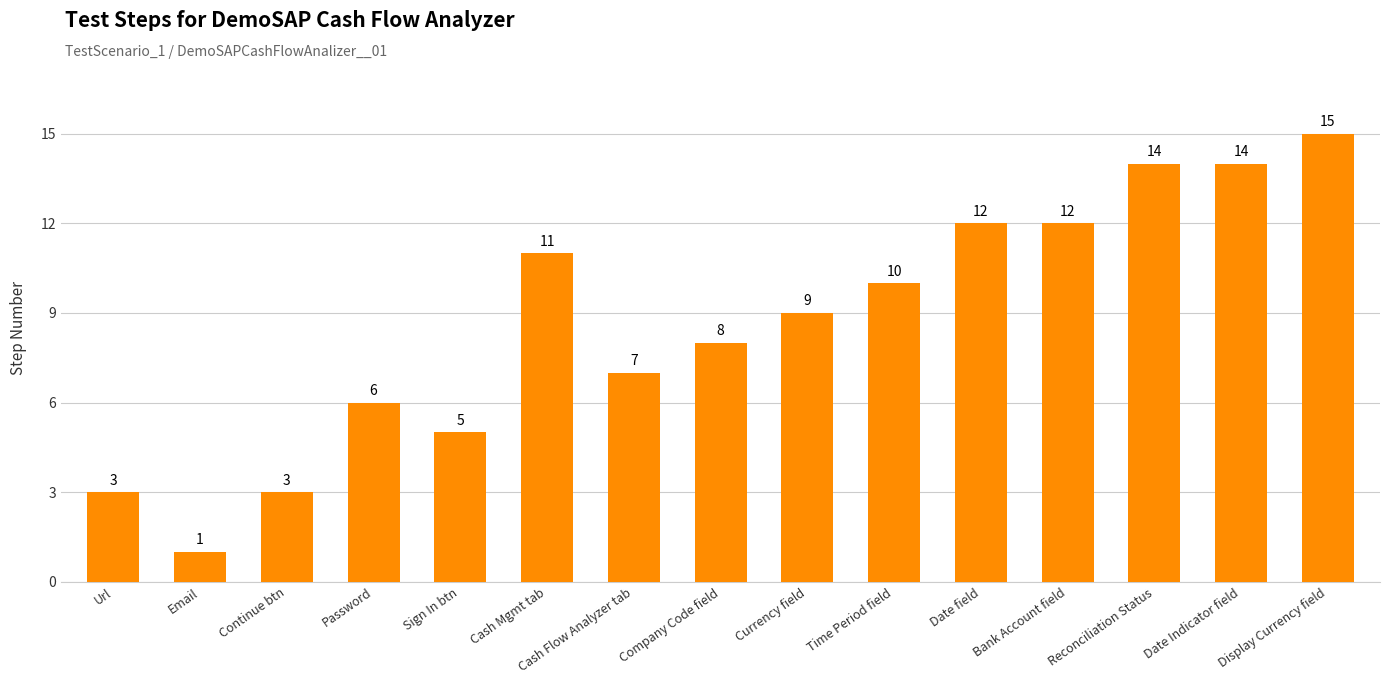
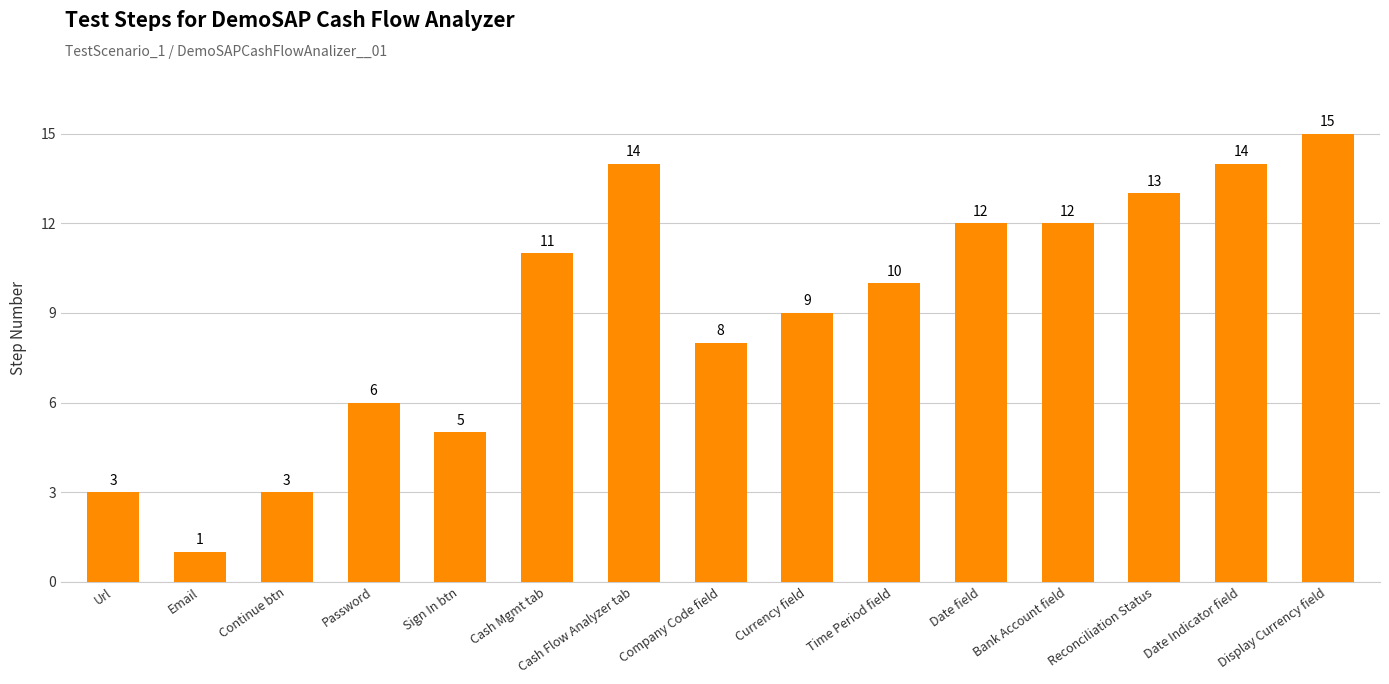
Cash Flow Analyzer tab: 7 -> 14
Reconciliation Status: 14 -> 13
